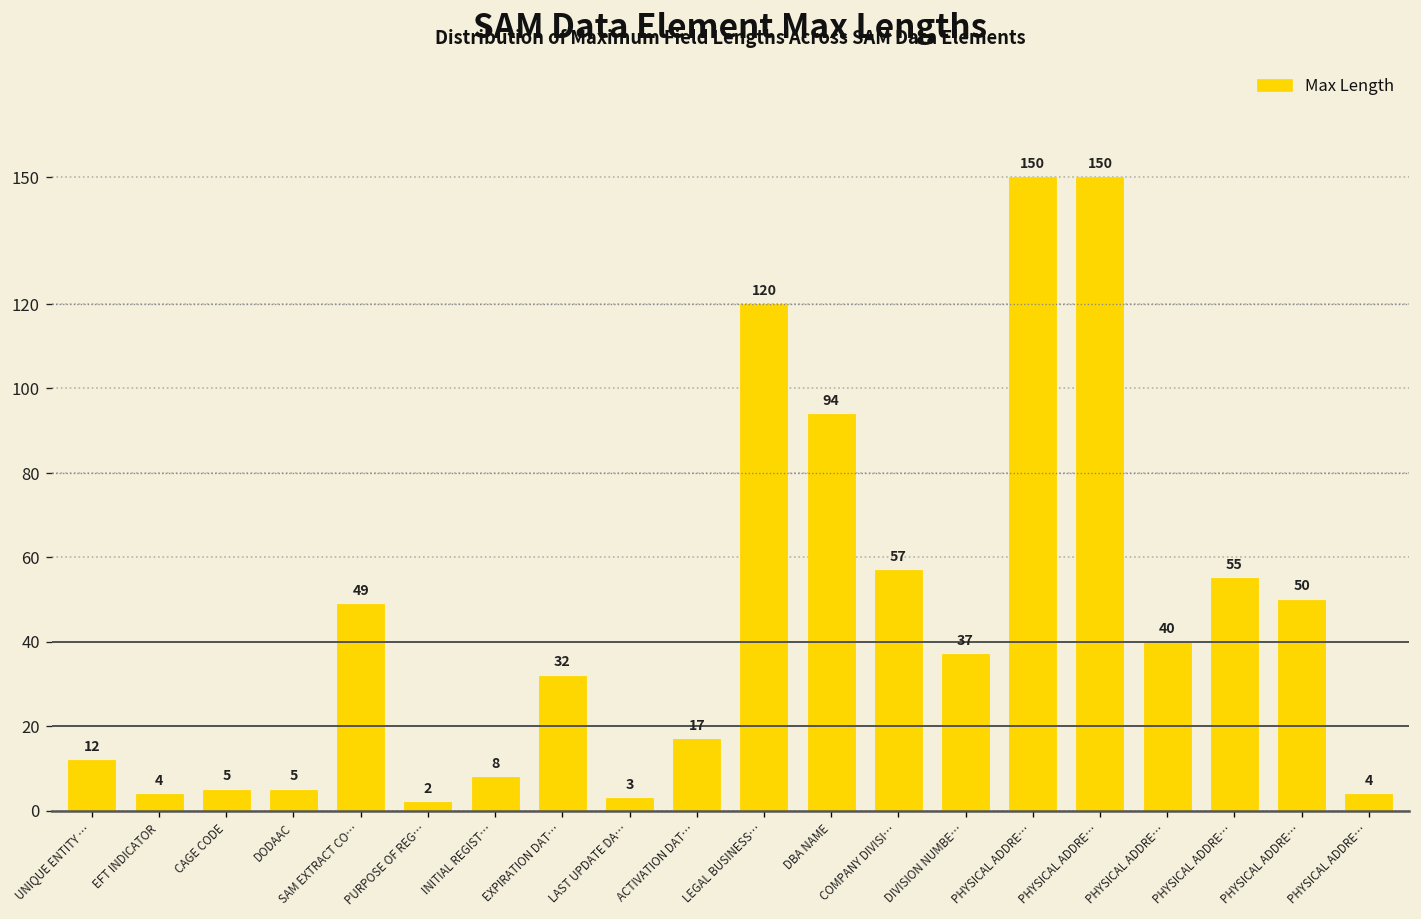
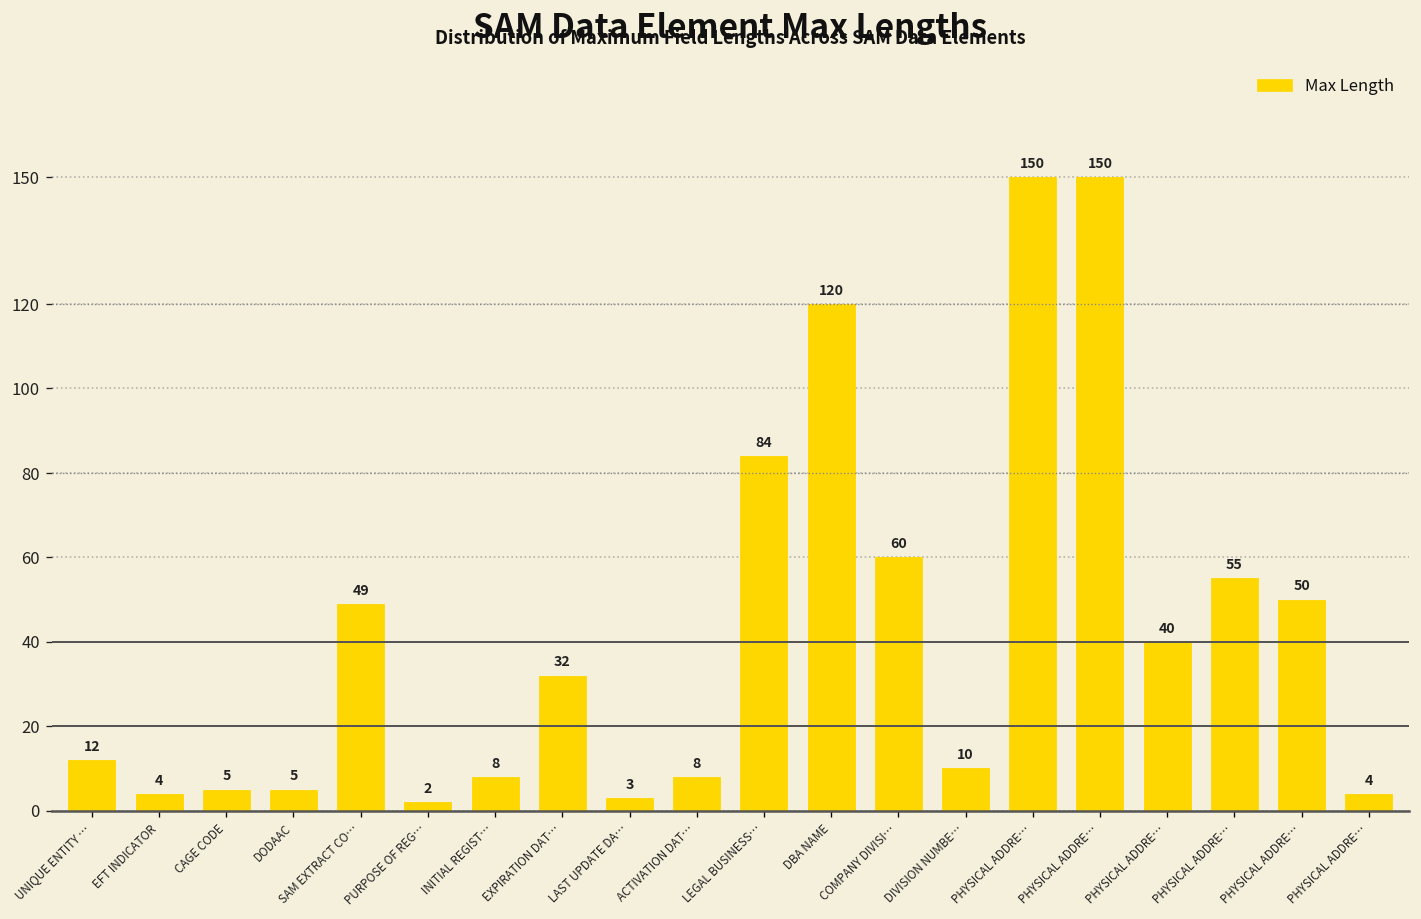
ACTIVATION DAT…: 17 -> 8
LEGAL BUSINESS…: 120 -> 84
DBA NAME: 94 -> 120
COMPANY DIVISI…: 57 -> 60
DIVISION NUMBE…: 37 -> 10
